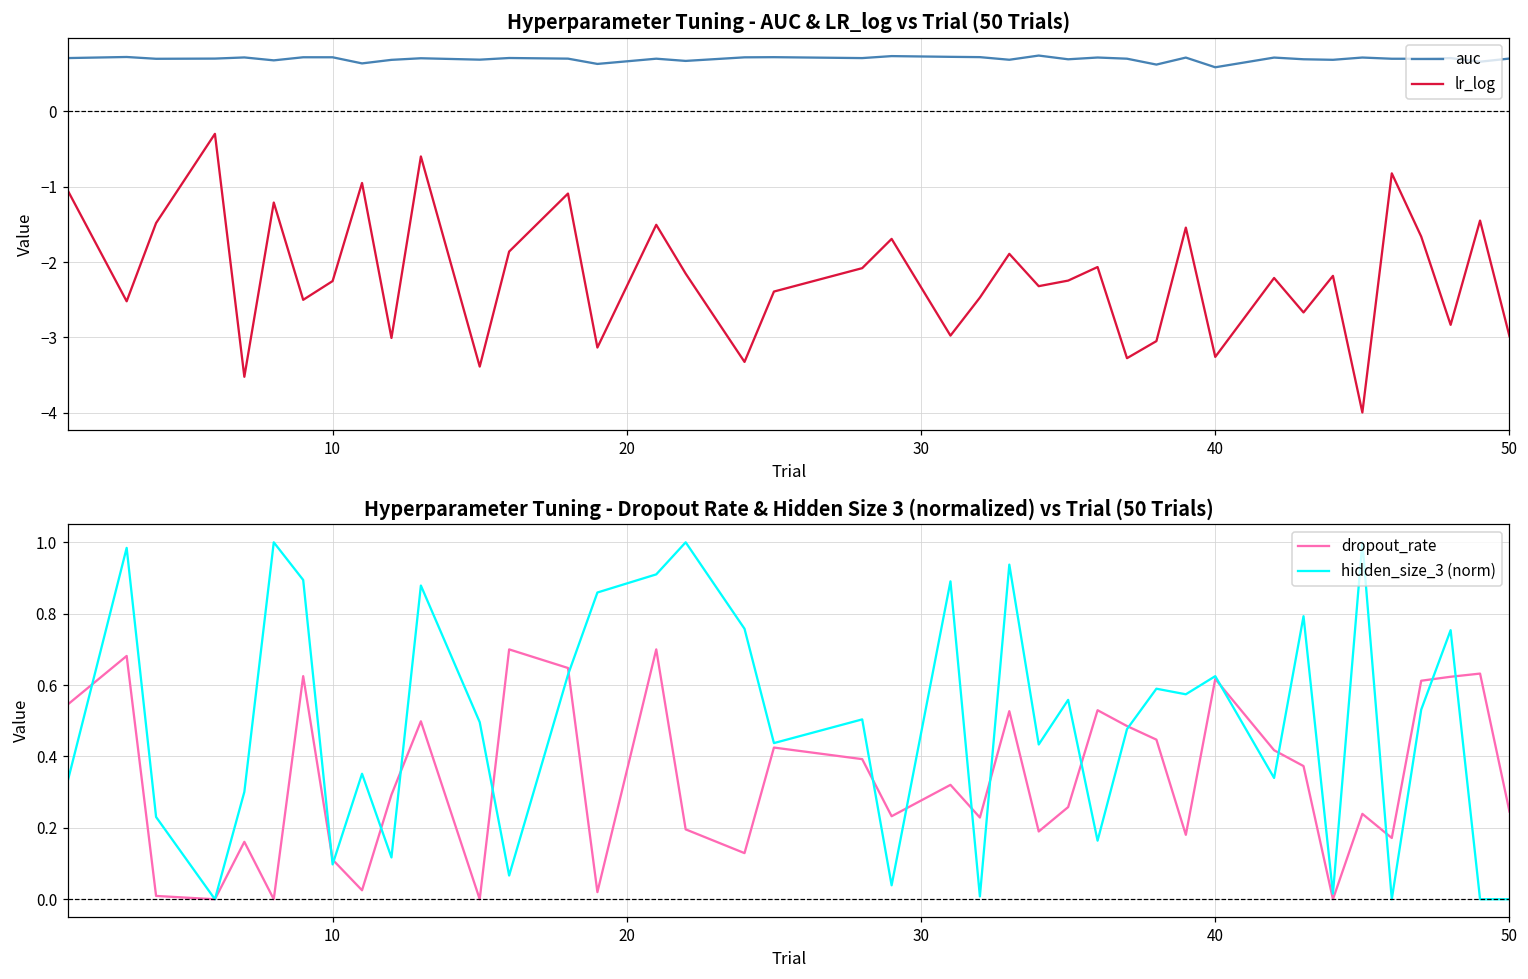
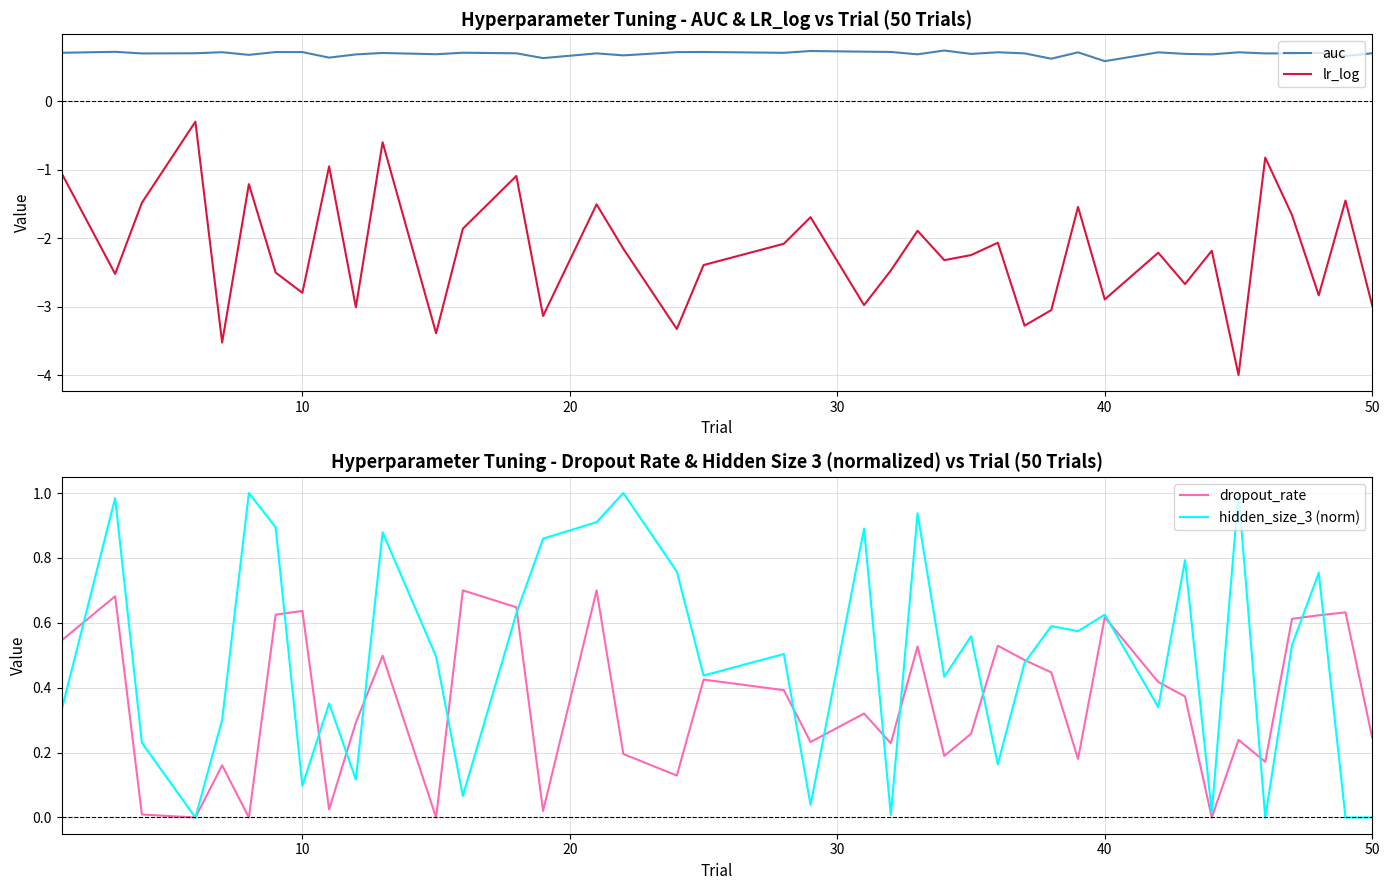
Hyperparameter Tuning - AUC & LR_log vs Trial (50 Trials), lr_log, 10: -2.3 -> -2.8
Hyperparameter Tuning - AUC & LR_log vs Trial (50 Trials), lr_log, 40: -3.3 -> -2.9
Hyperparameter Tuning - Dropout Rate & Hidden Size 3 (normalized) vs Trial (50 Trials), dropout_rate, 10: 0.11 -> 0.64
